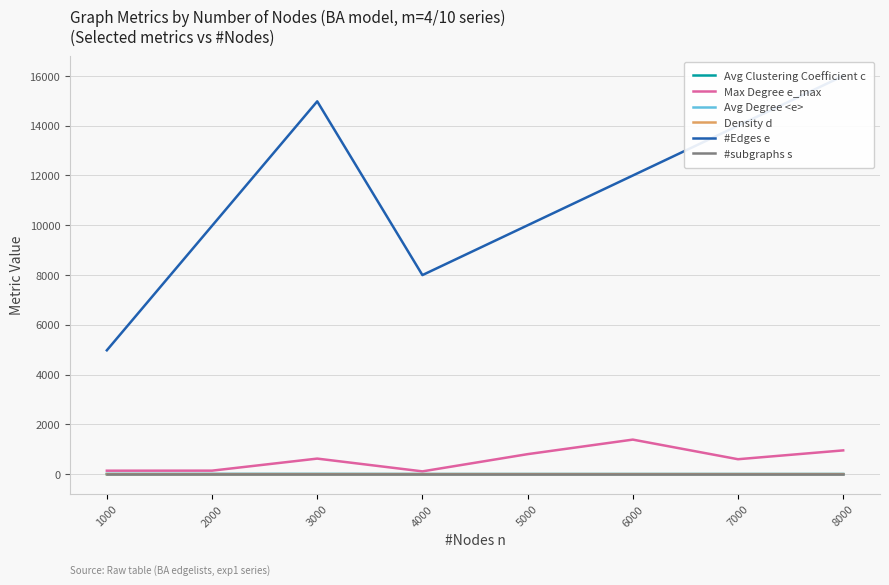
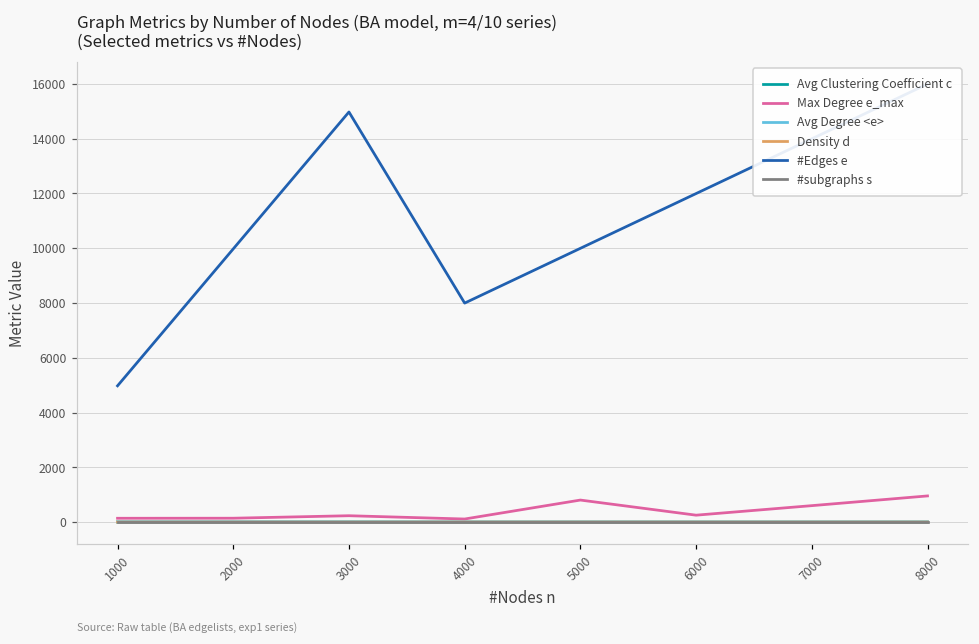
Max Degree e_max, 3000: 600 -> 200
Max Degree e_max, 6000: 1400 -> 300
